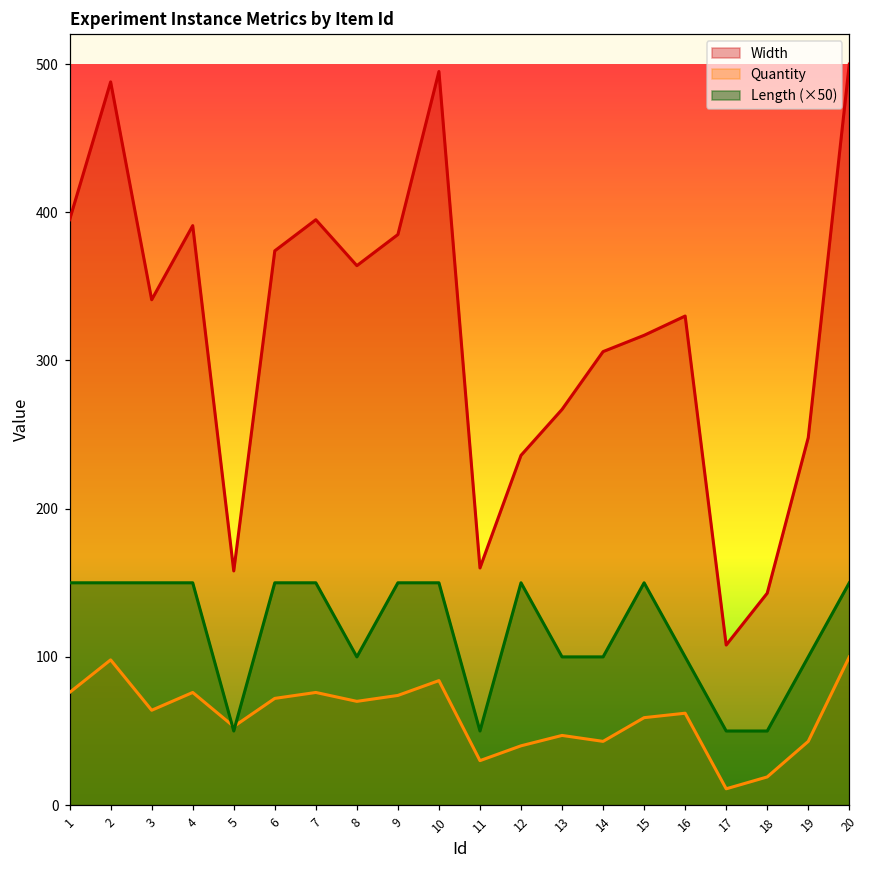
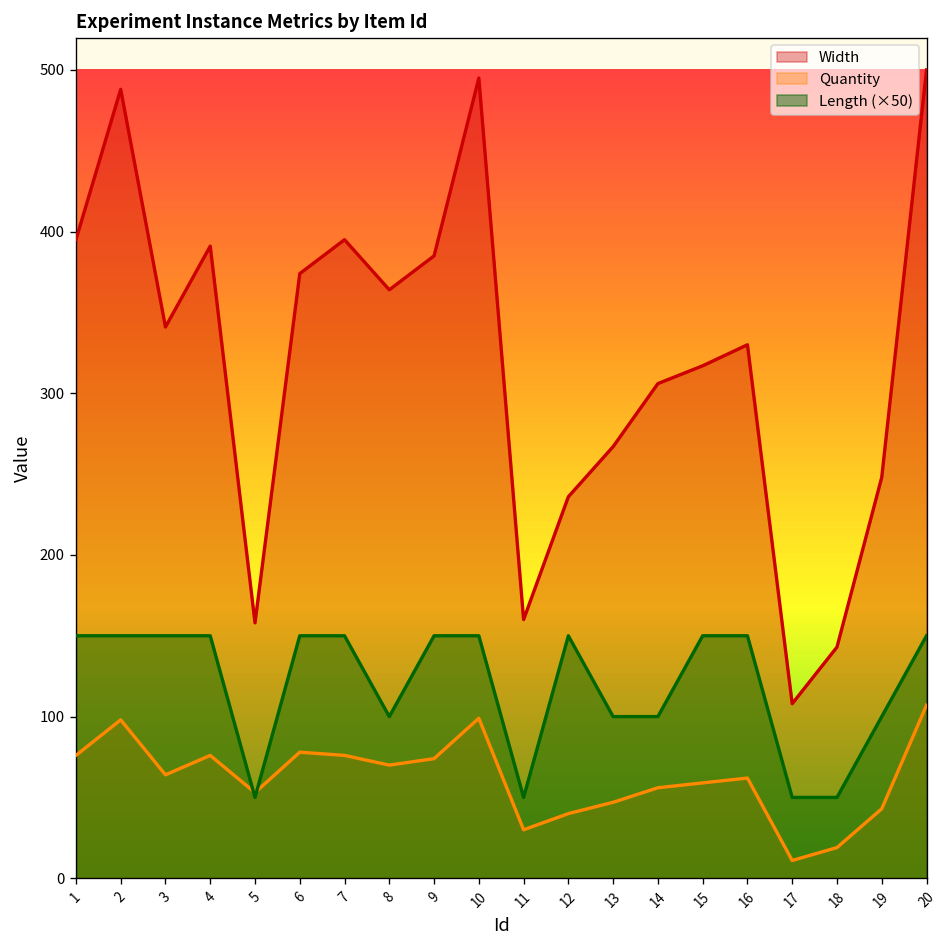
Quantity, 6: 72 -> 78
Quantity, 10: 84 -> 99
Quantity, 14: 43 -> 56
Length (×50), 16: 100 -> 150
Quantity, 20: 100 -> 107
